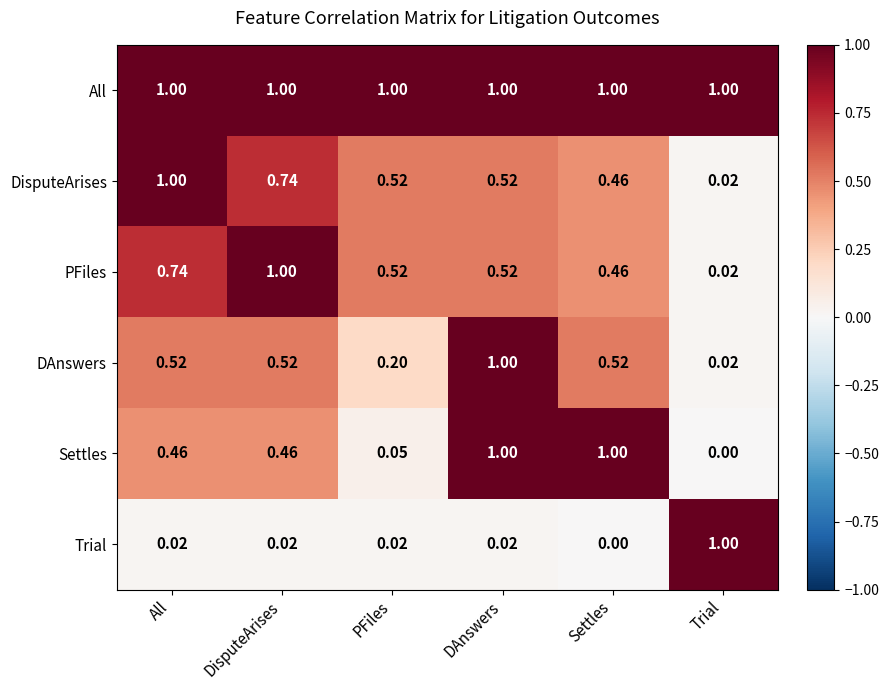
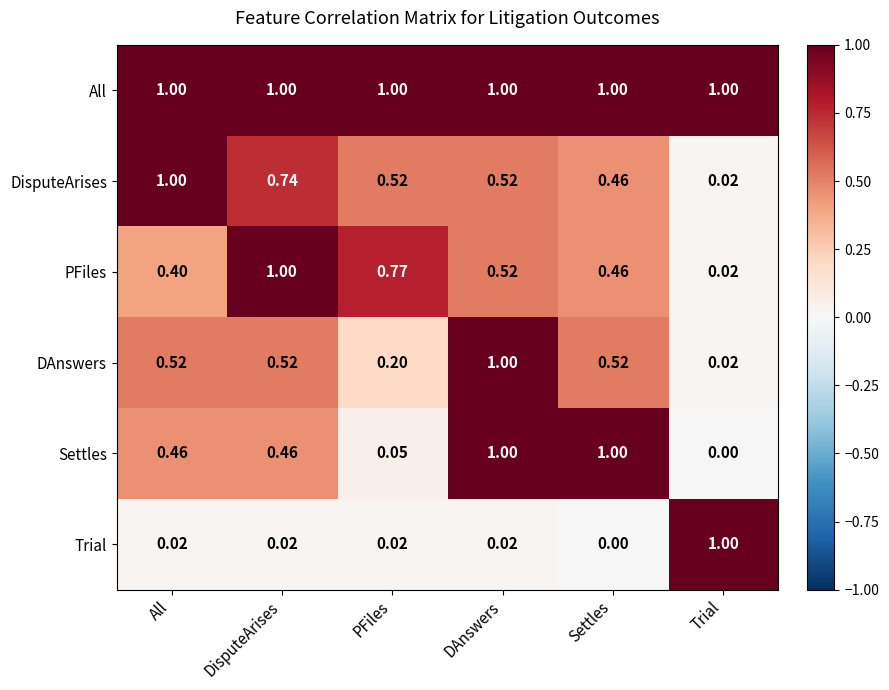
PFiles, All: 0.74 -> 0.40
PFiles, PFiles: 0.52 -> 0.77
